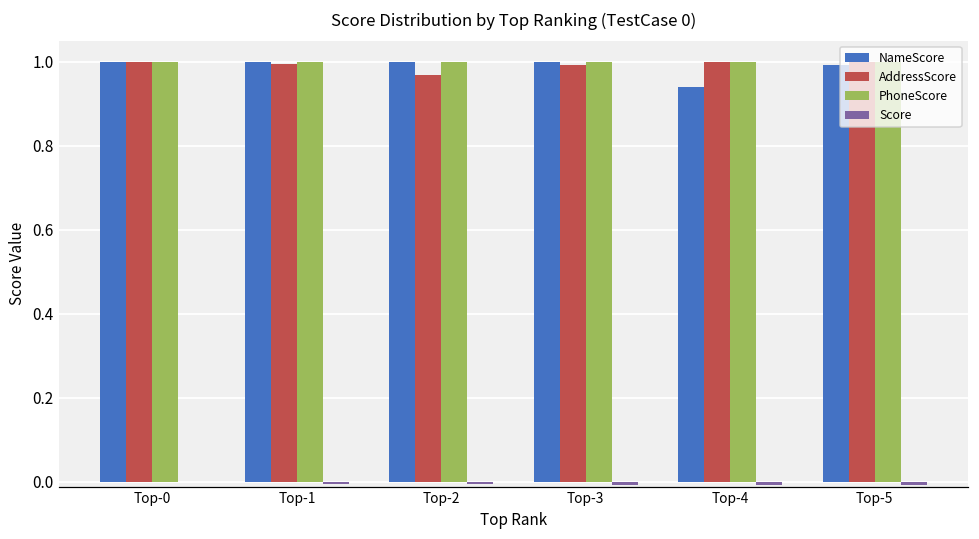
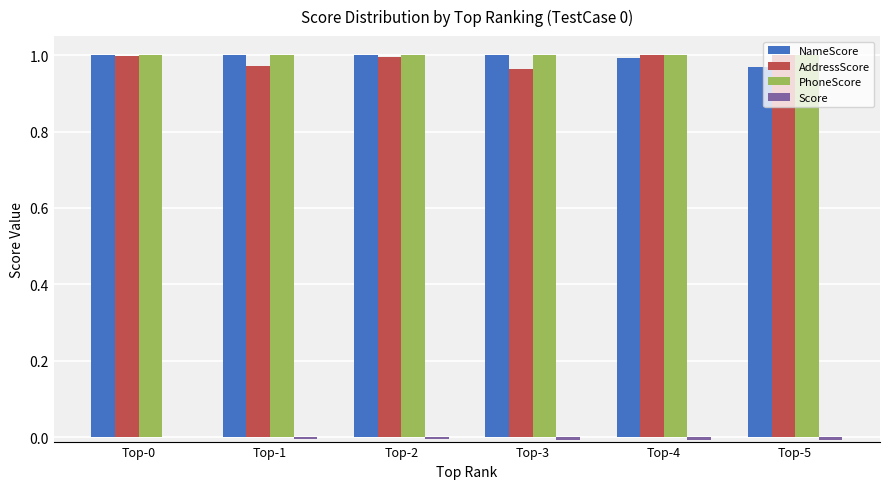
AddressScore, Top-1: 0.99 -> 0.97
AddressScore, Top-2: 0.97 -> 0.99
AddressScore, Top-3: 0.99 -> 0.96
NameScore, Top-4: 0.94 -> 0.99
NameScore, Top-5: 0.99 -> 0.97
